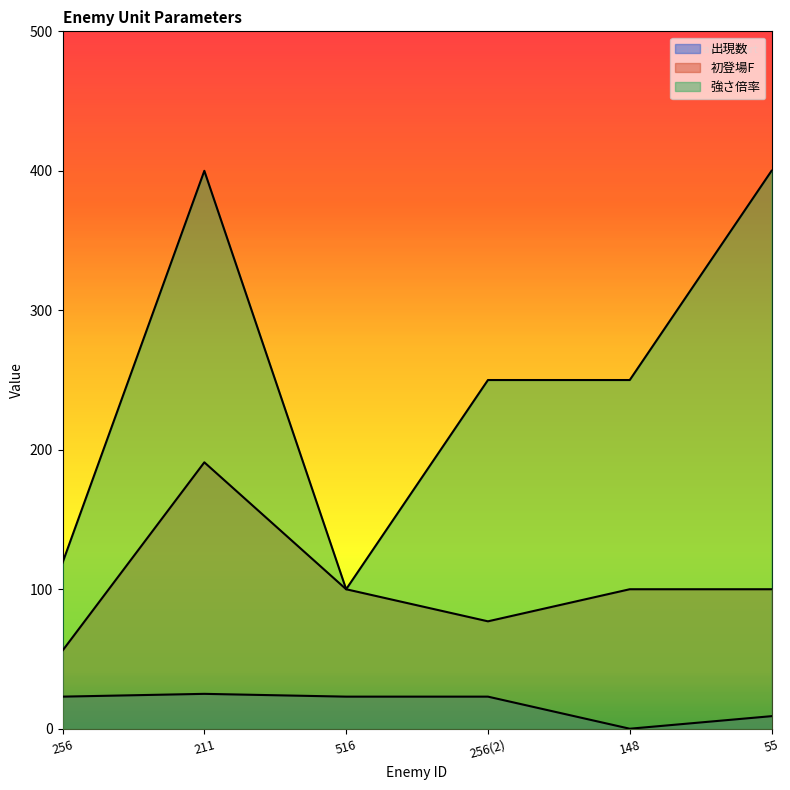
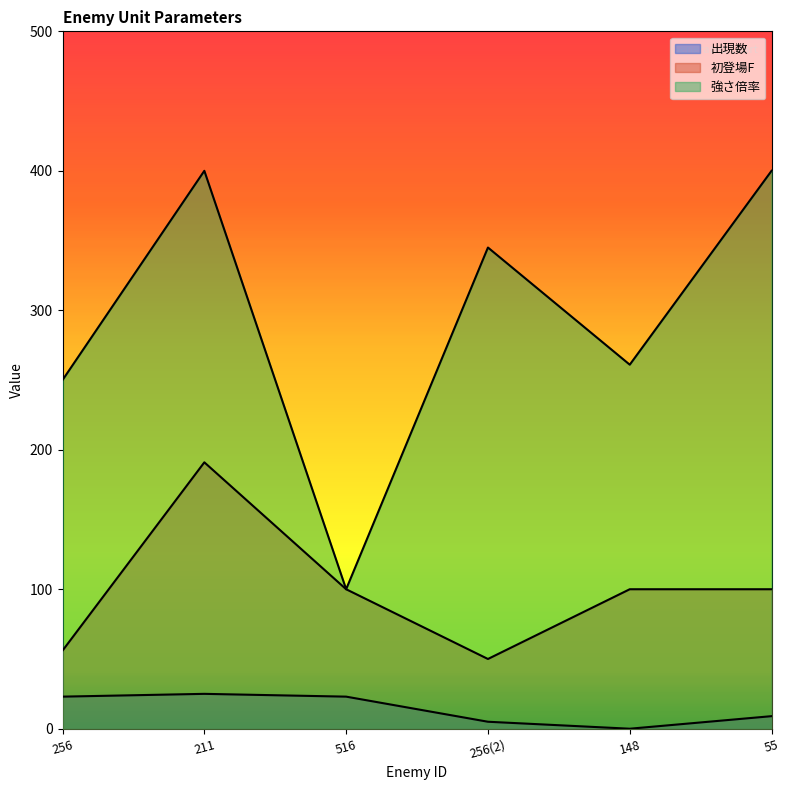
強さ倍率, 256: 119 -> 250
出現数, 256(2): 23 -> 5
初登場F, 256(2): 77 -> 50
強さ倍率, 256(2): 250 -> 345
強さ倍率, 148: 250 -> 261
